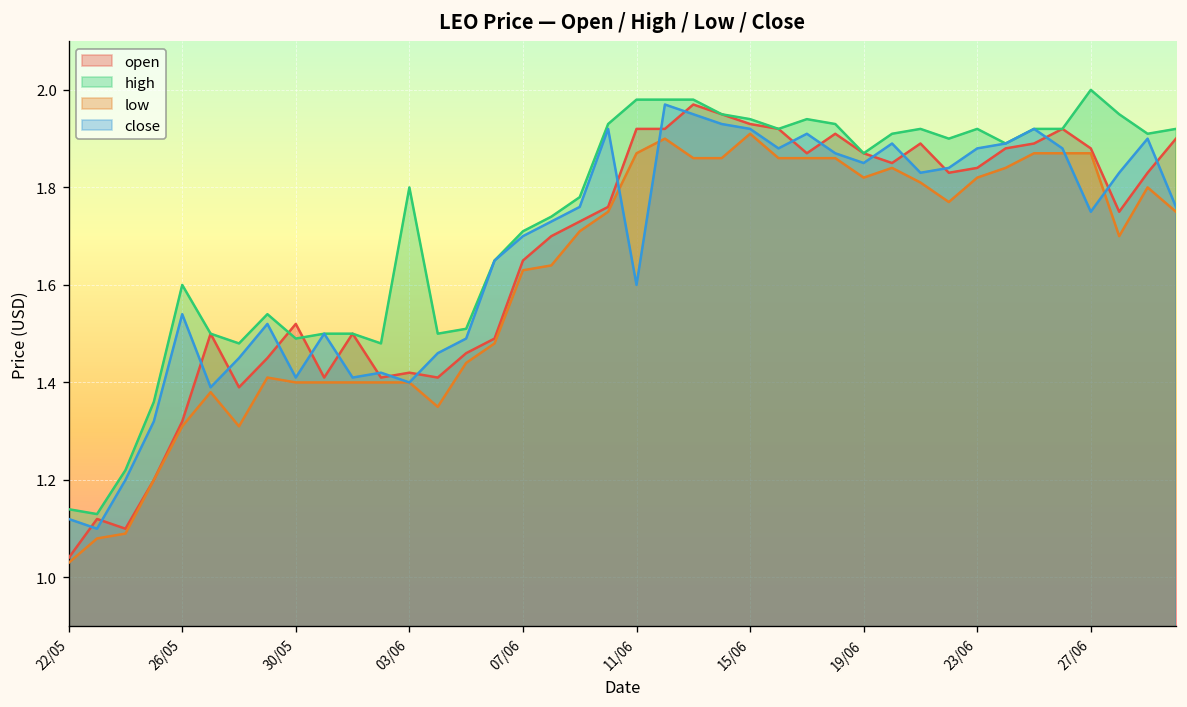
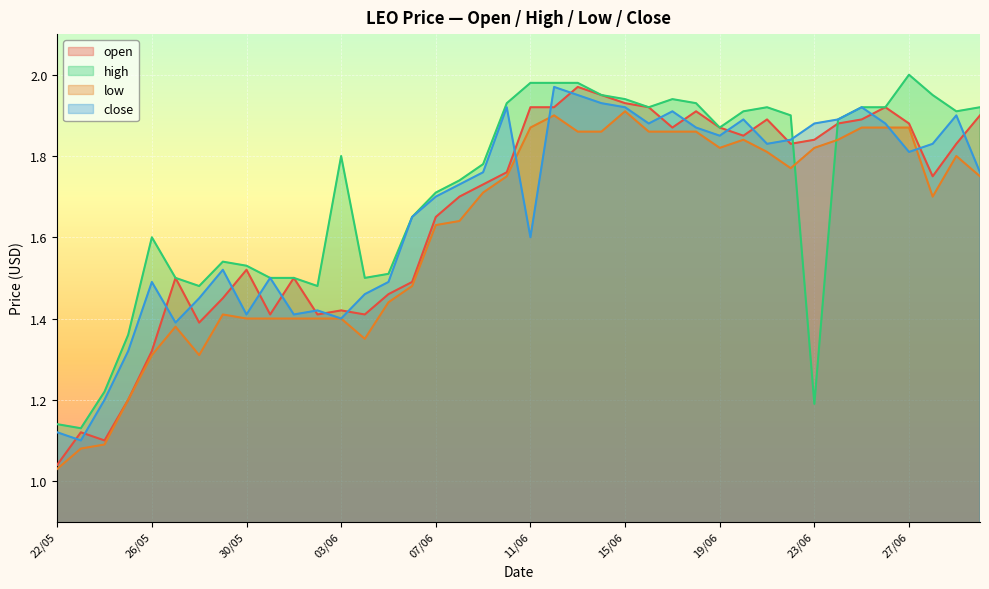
close, 26/05: 1.54 -> 1.49
high, 30/05: 1.49 -> 1.53
high, 23/06: 1.92 -> 1.19
close, 27/06: 1.75 -> 1.81
